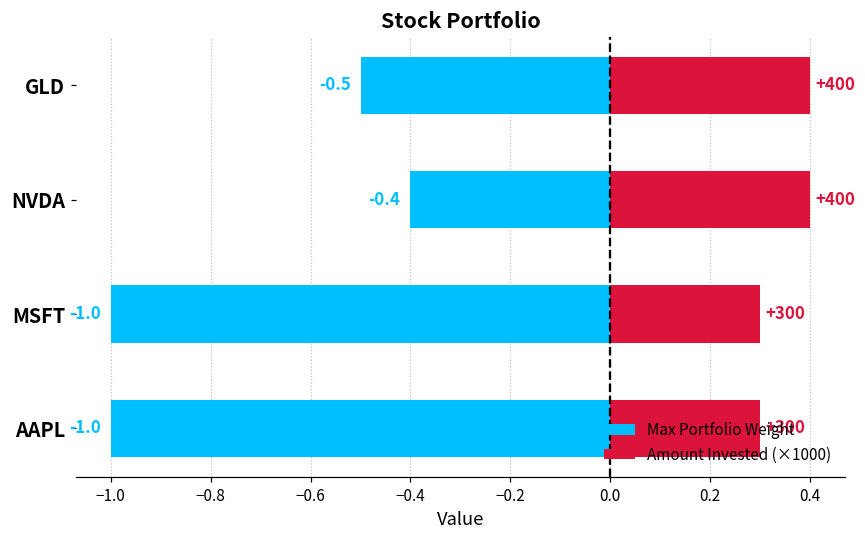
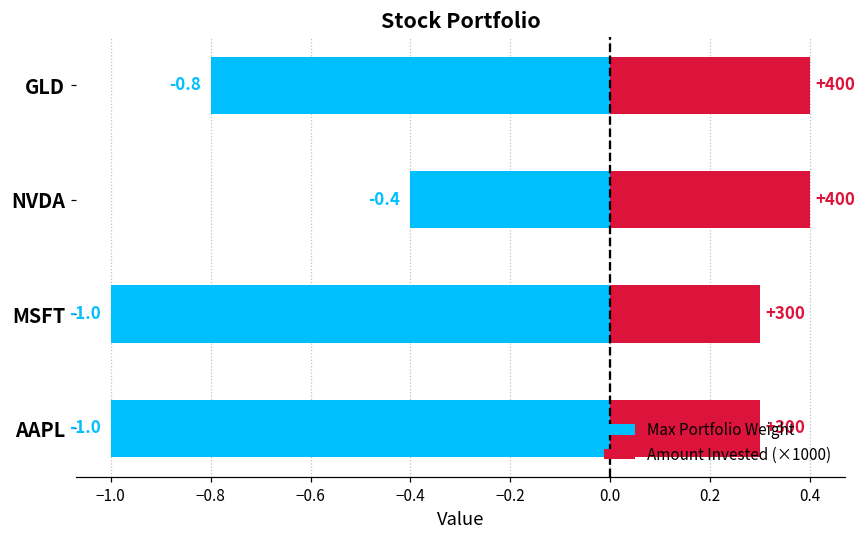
Max Portfolio Weight, GLD: -0.5 -> -0.8
